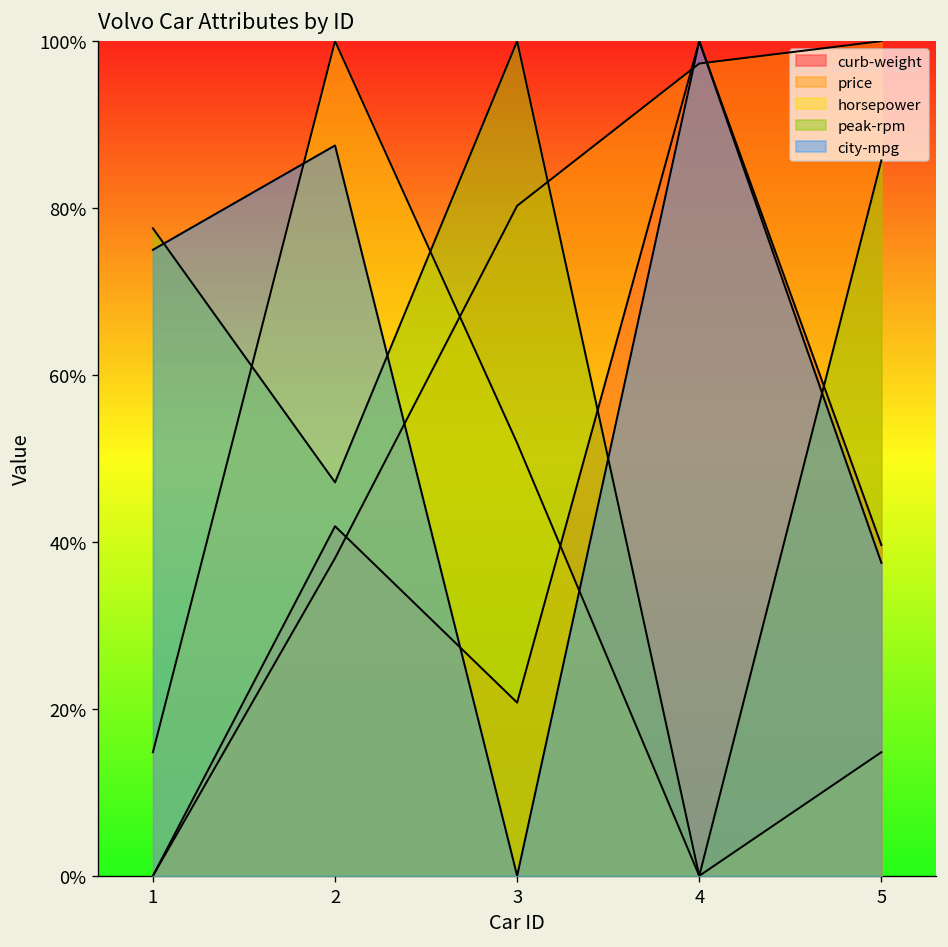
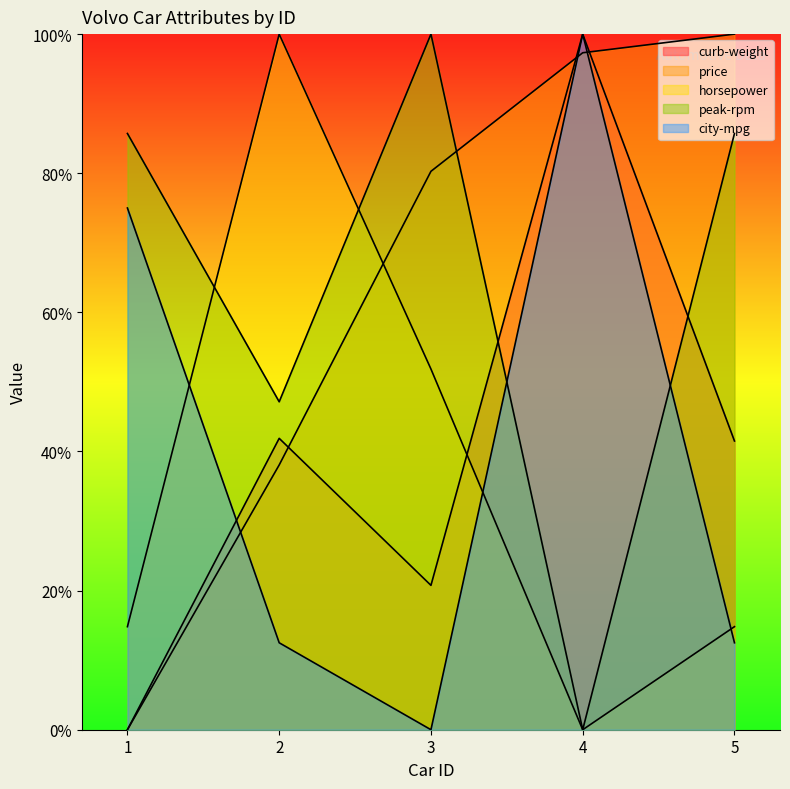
peak-rpm, 1: 78% -> 86%
city-mpg, 2: 88% -> 13%
curb-weight, 5: 40% -> 42%
city-mpg, 5: 38% -> 13%
